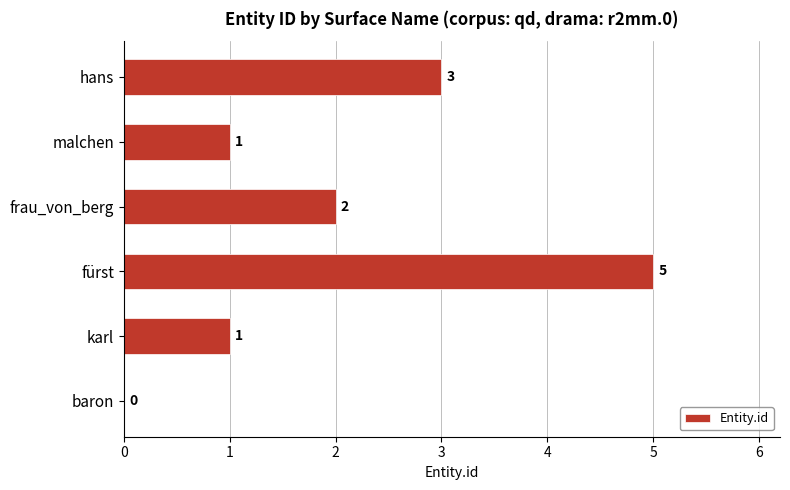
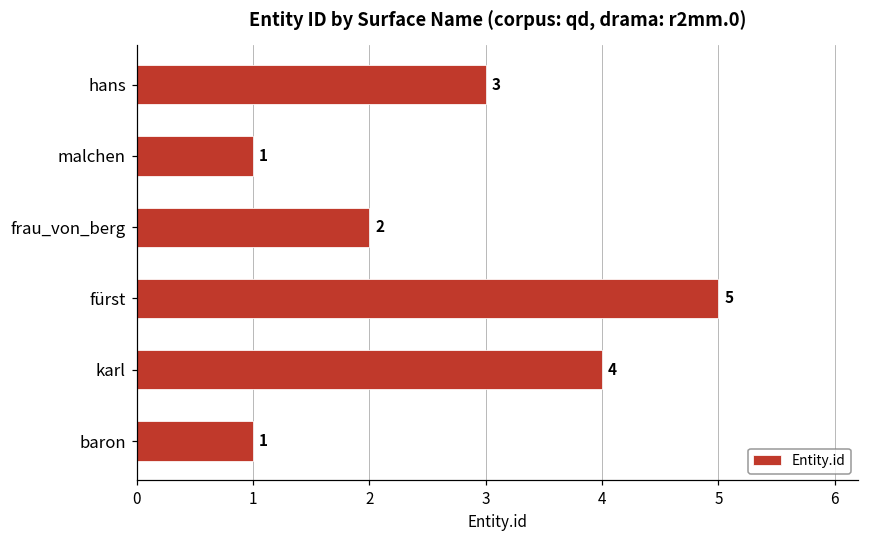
karl: 1 -> 4
baron: 0 -> 1
